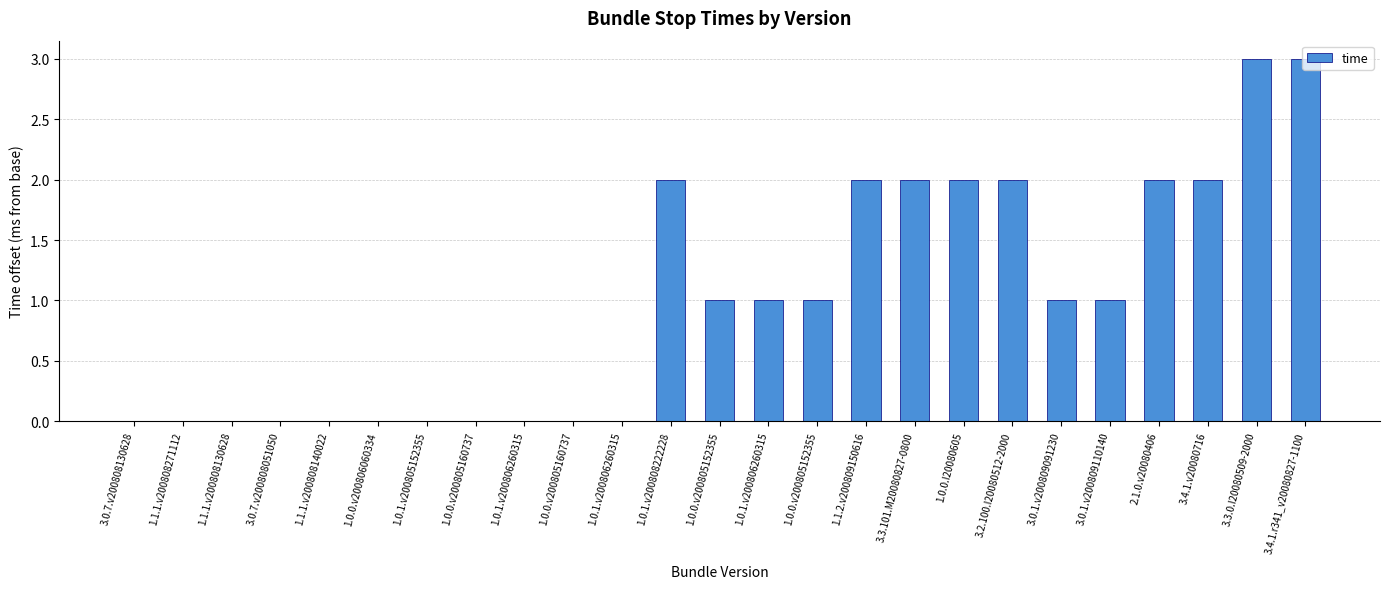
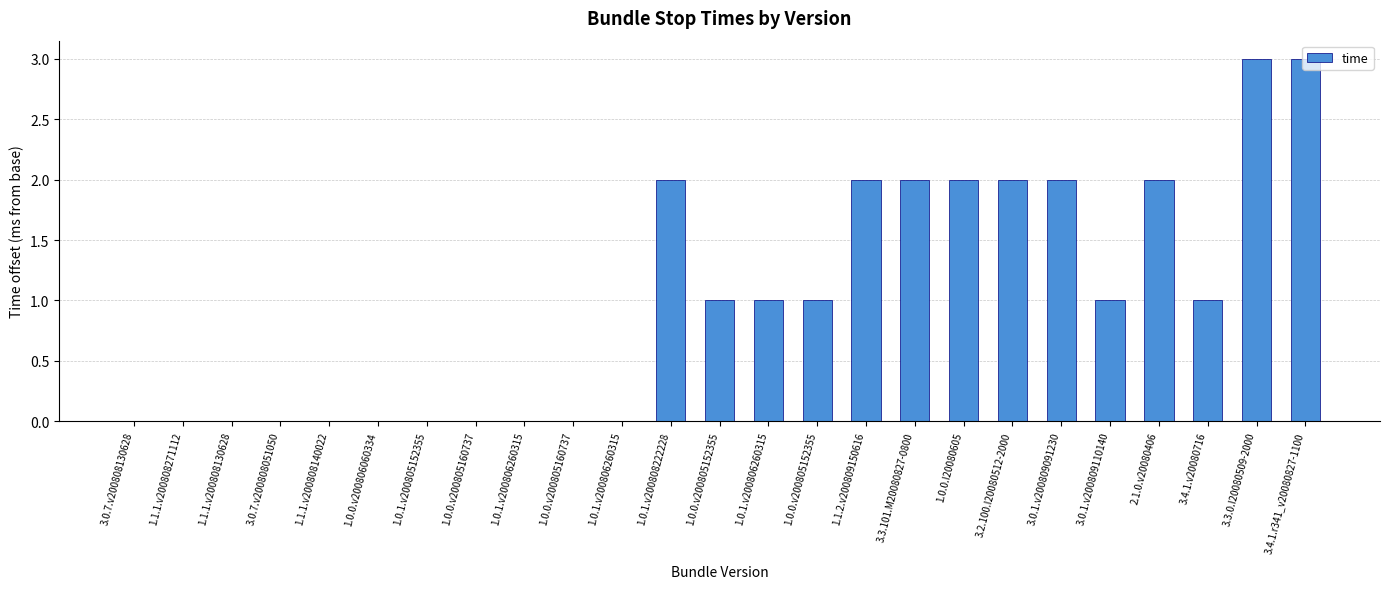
3.0.1.v200809091230: 1.00 -> 2.00
3.4.1.v20080716: 2.00 -> 1.00
